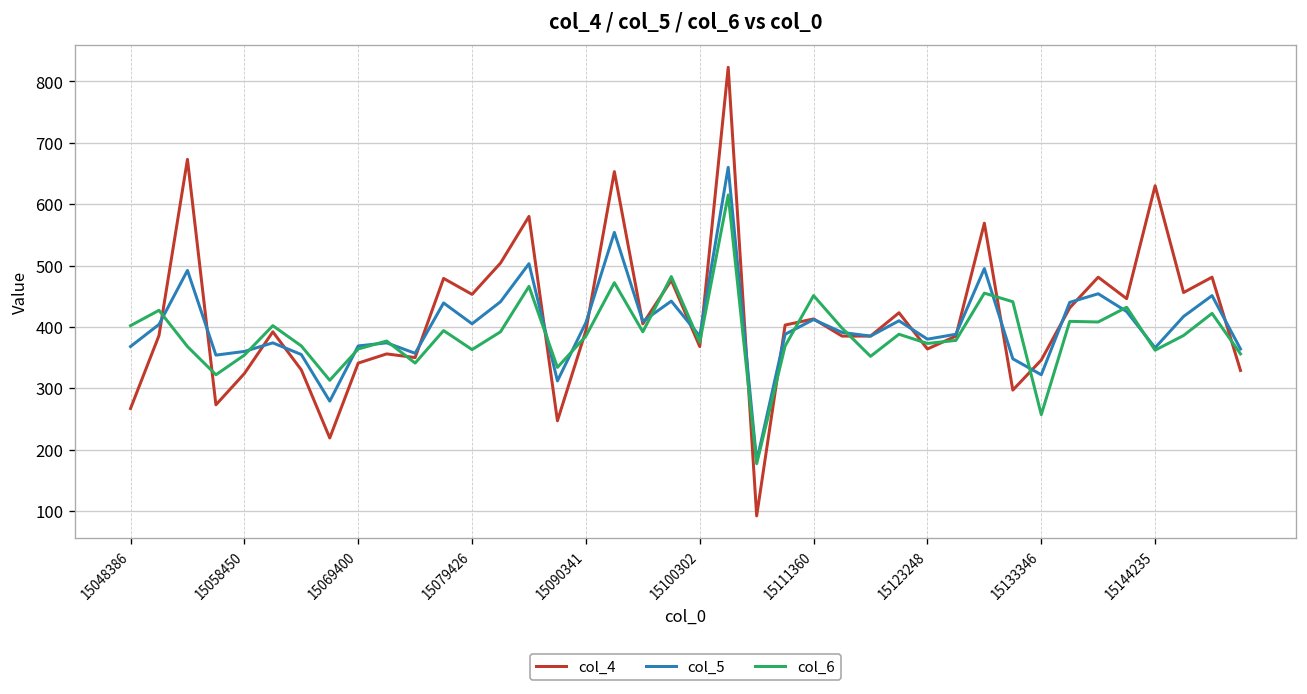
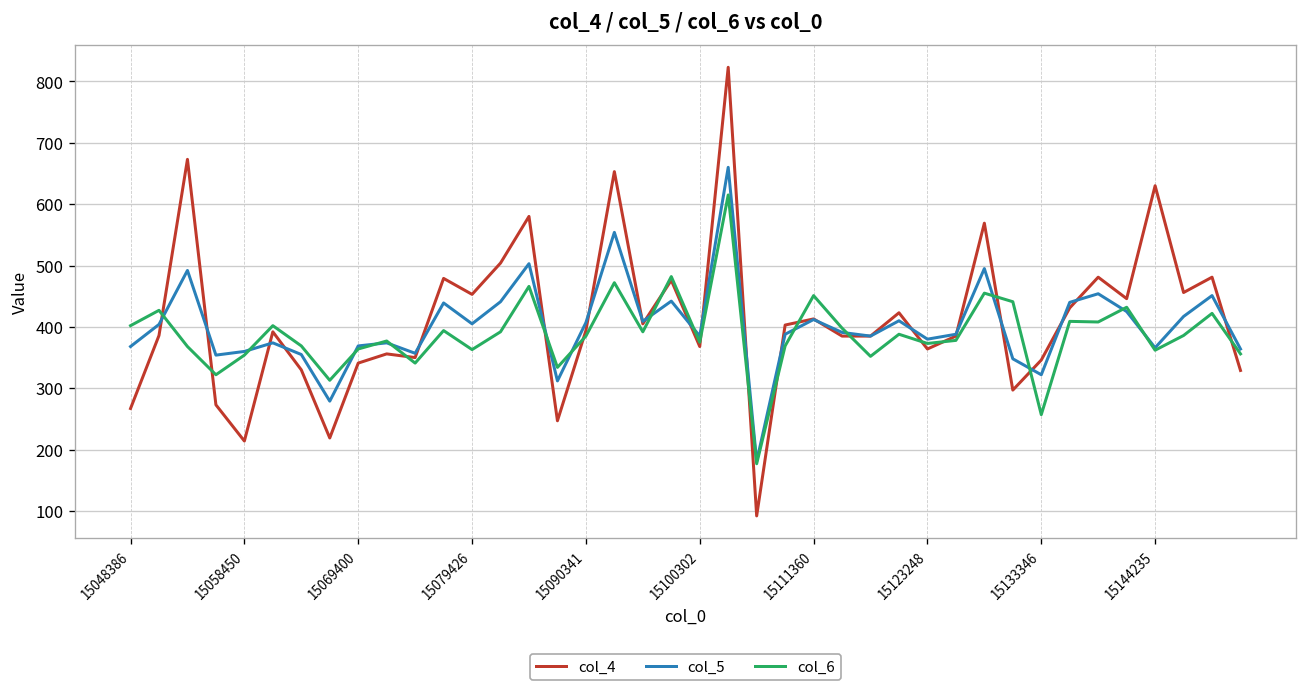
col_4, 15058450: 320 -> 210
